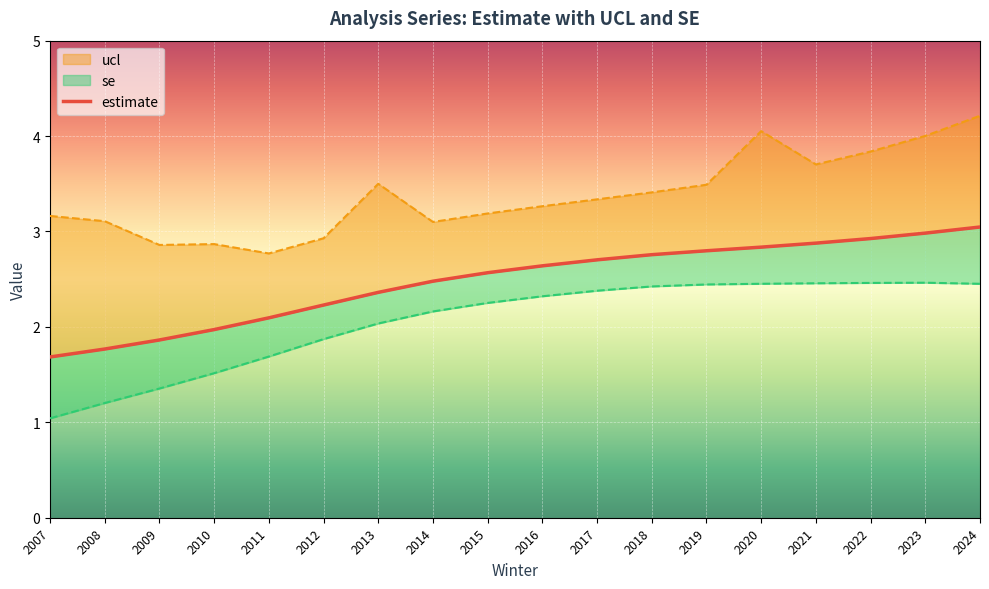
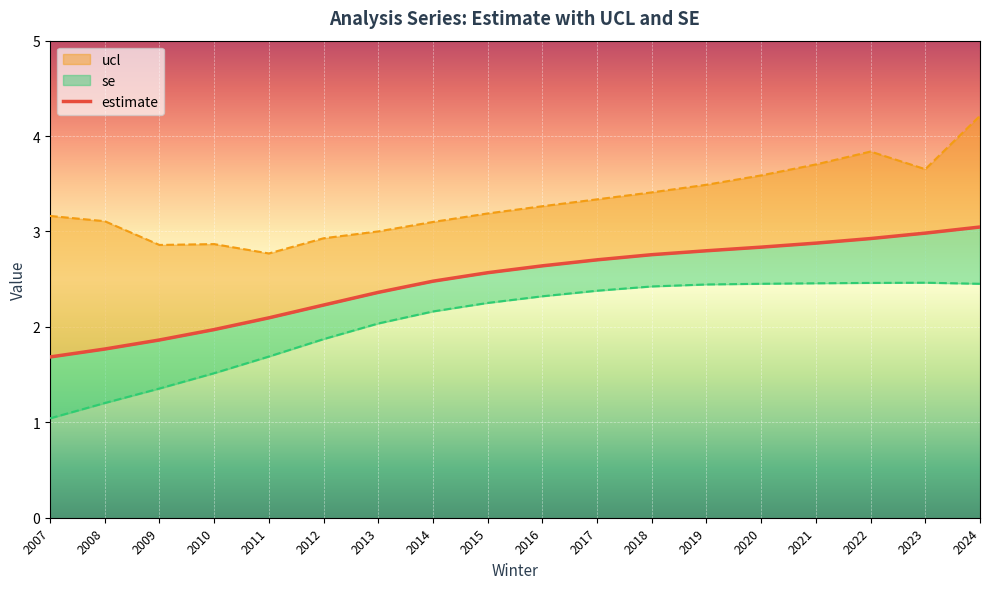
ucl, 2013: 3.5 -> 3.0
ucl, 2020: 4.1 -> 3.6
ucl, 2023: 4.0 -> 3.7
